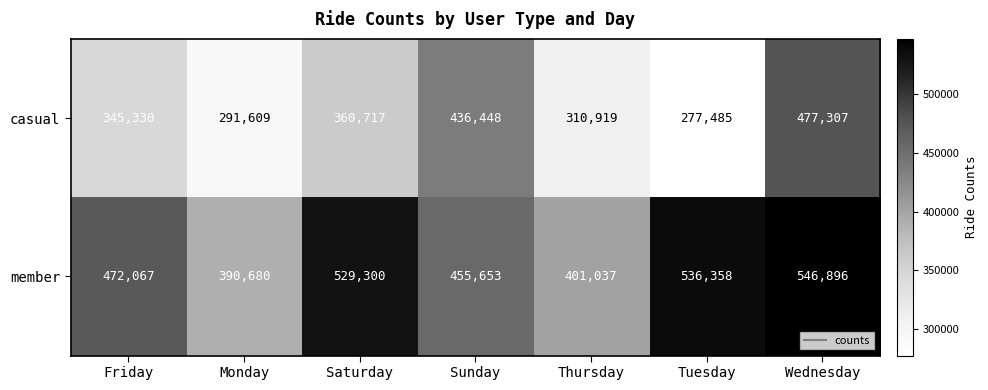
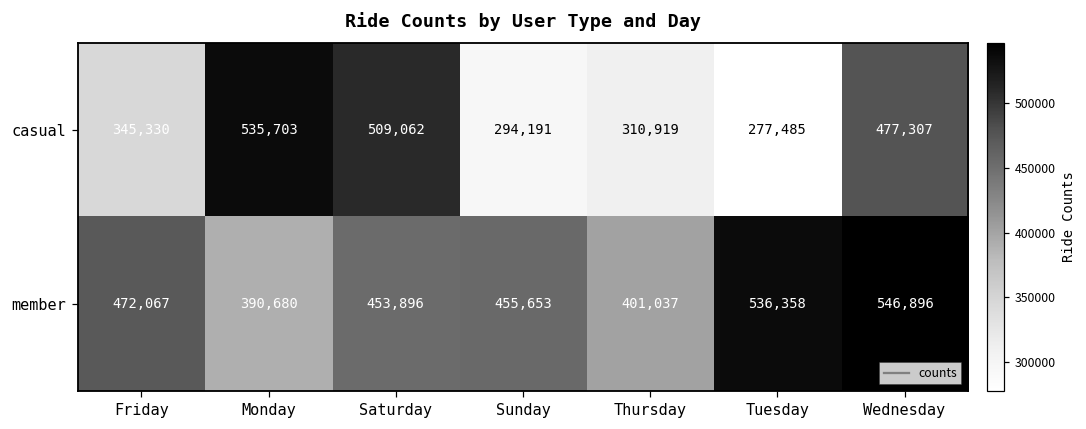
casual, Monday: 291,609 -> 535,703
casual, Saturday: 360,717 -> 509,062
casual, Sunday: 436,448 -> 294,191
member, Saturday: 529,300 -> 453,896
